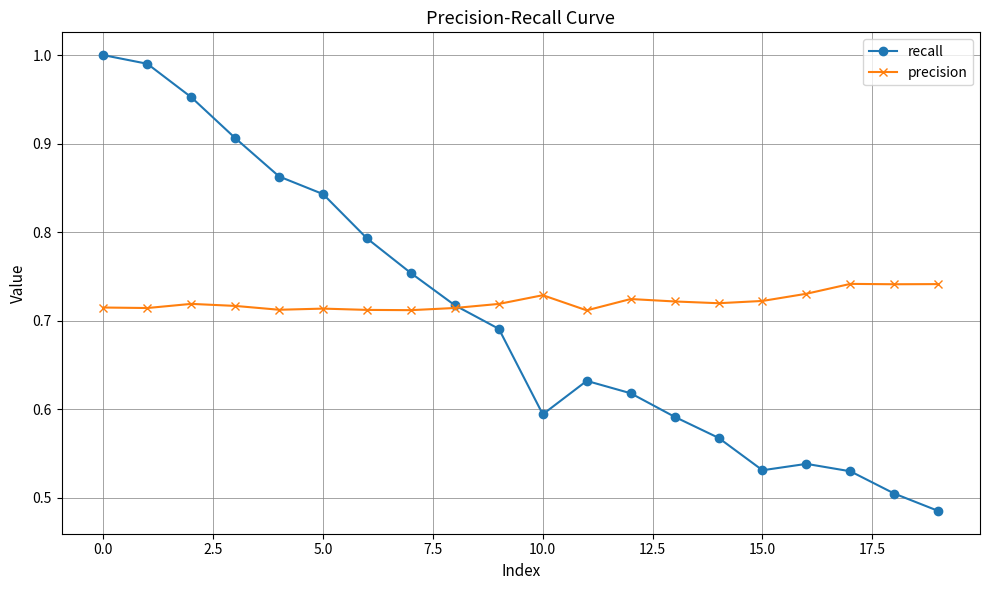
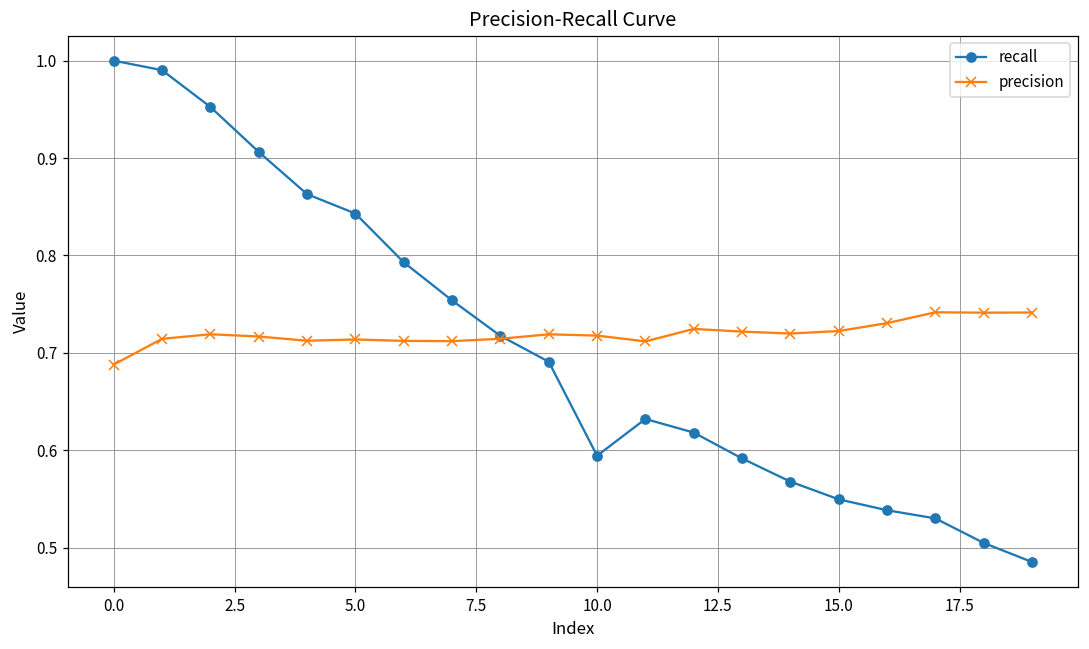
precision, 0.0: 0.72 -> 0.69
precision, 10.0: 0.73 -> 0.72
recall, 15.0: 0.53 -> 0.55
